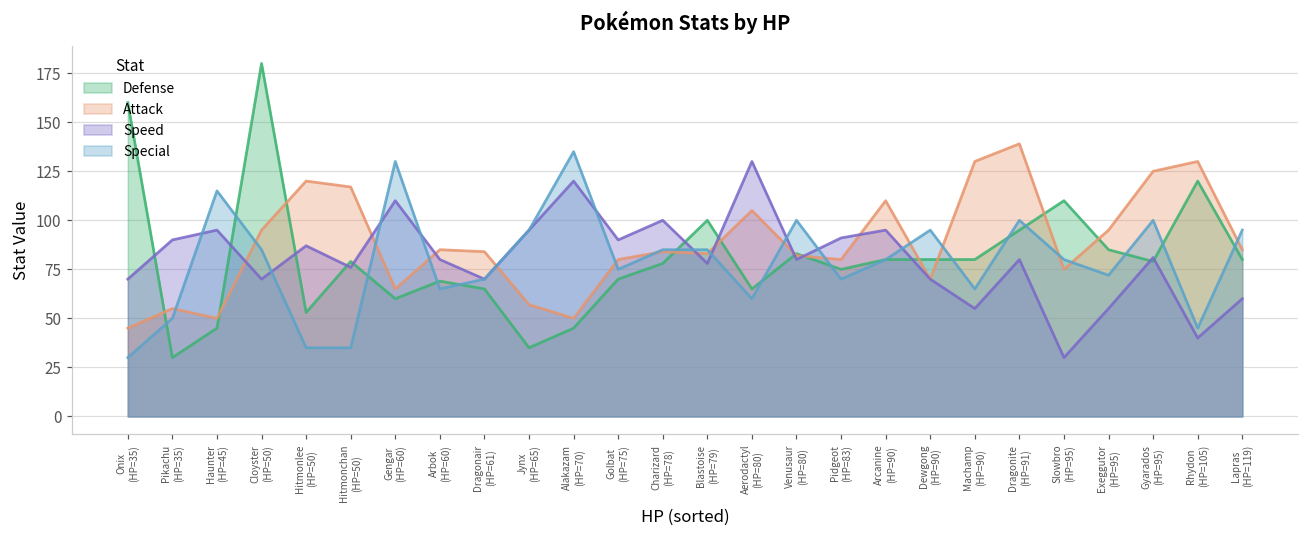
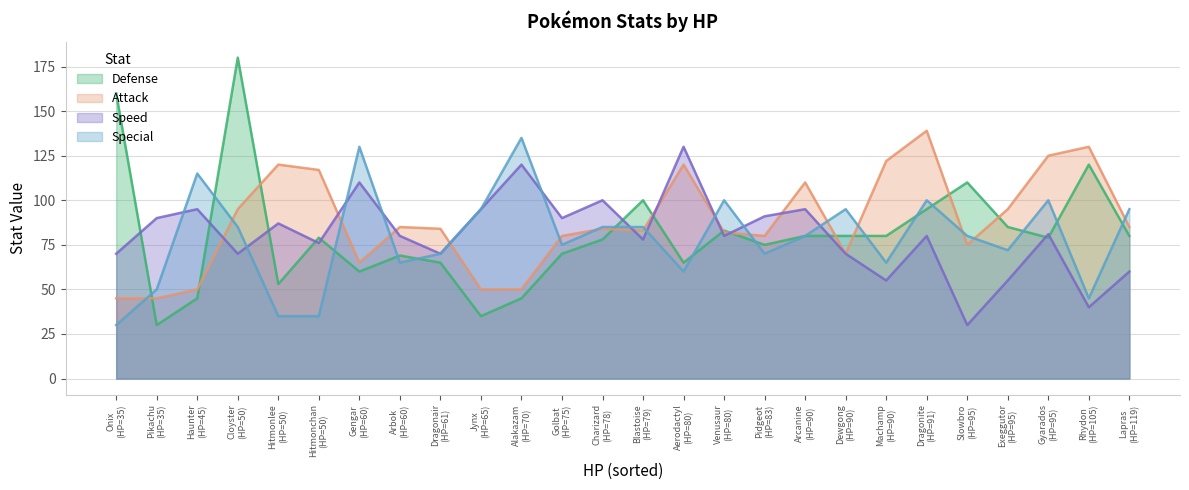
Attack, Pikachu (HP=35): 55 -> 45
Attack, Jynx (HP=65): 57 -> 50
Attack, Aerodactyl (HP=80): 105 -> 120
Attack, Machamp (HP=90): 130 -> 122
